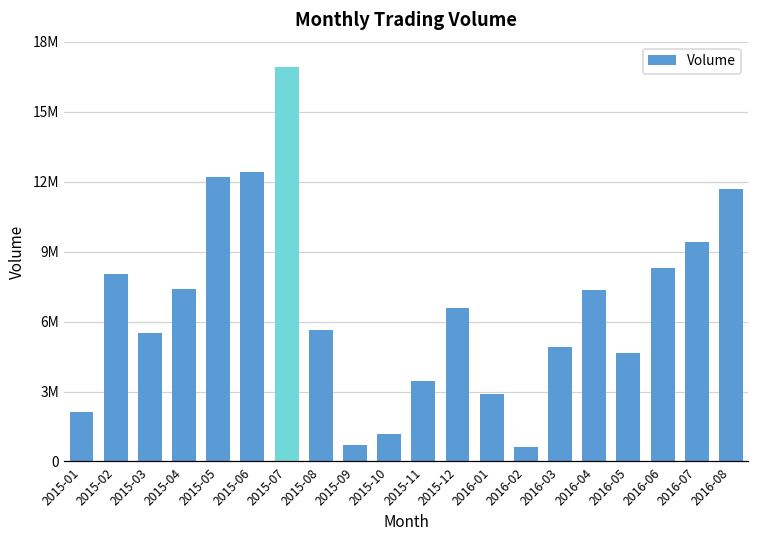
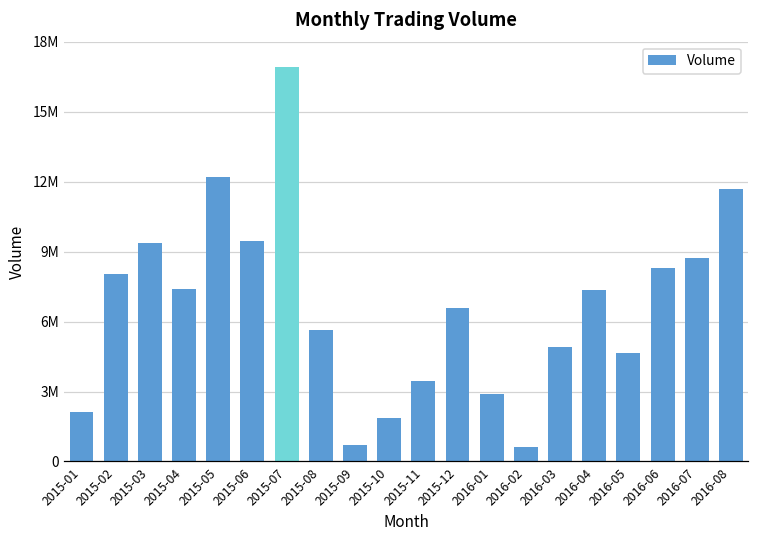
2015-03: 5500000 -> 9400000
2015-06: 12400000 -> 9500000
2015-10: 1200000 -> 1900000
2016-07: 9400000 -> 8700000
